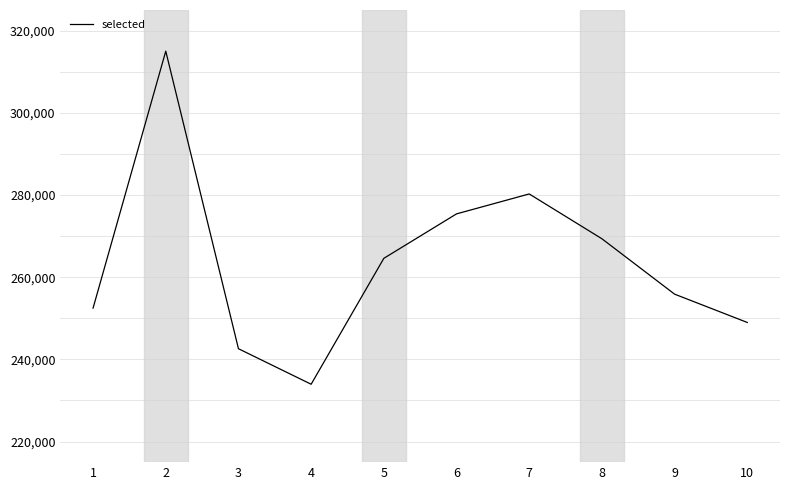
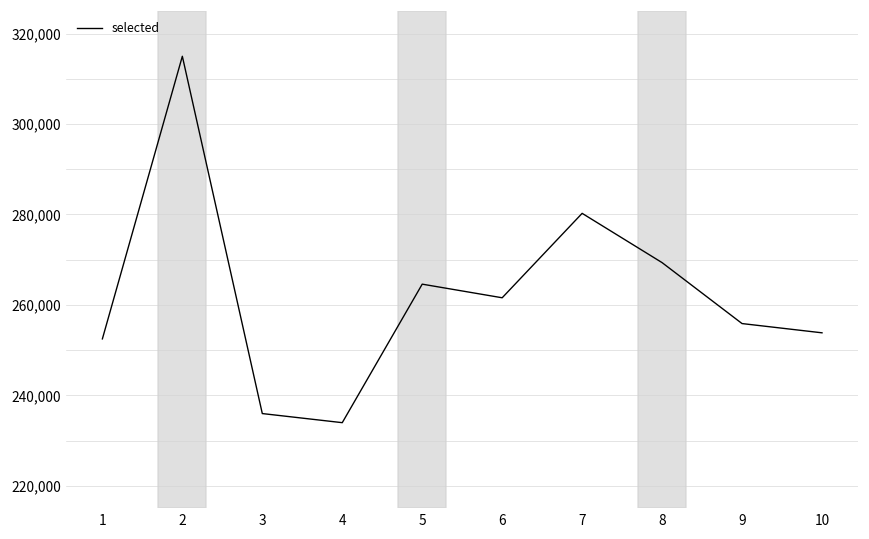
3: 243,000 -> 236,000
6: 275,000 -> 262,000
10: 249,000 -> 254,000
